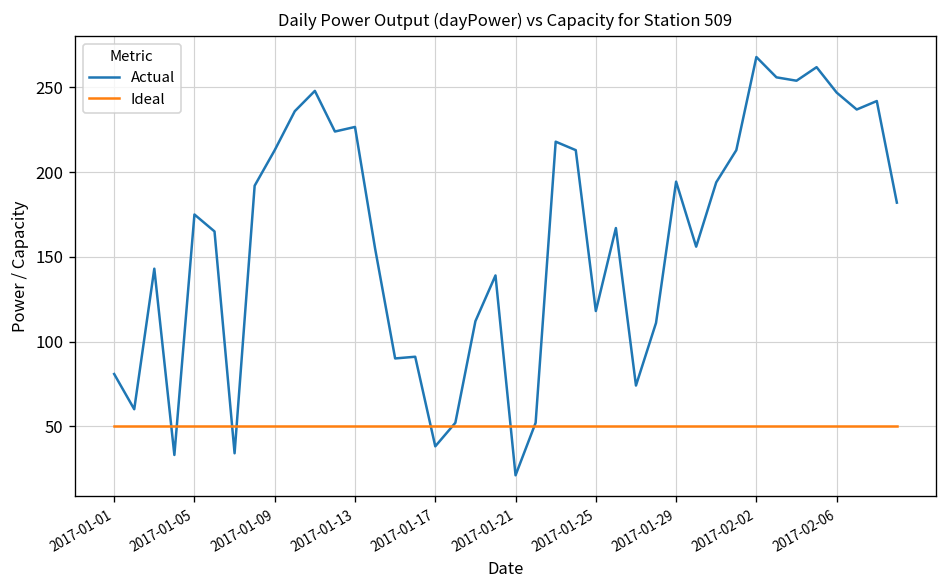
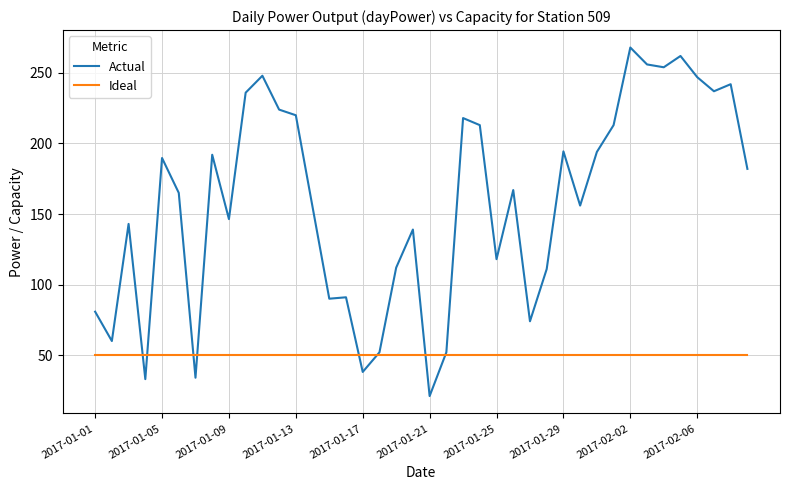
Actual, 2017-01-05: 175 -> 190
Actual, 2017-01-09: 213 -> 146
Actual, 2017-01-13: 227 -> 220
